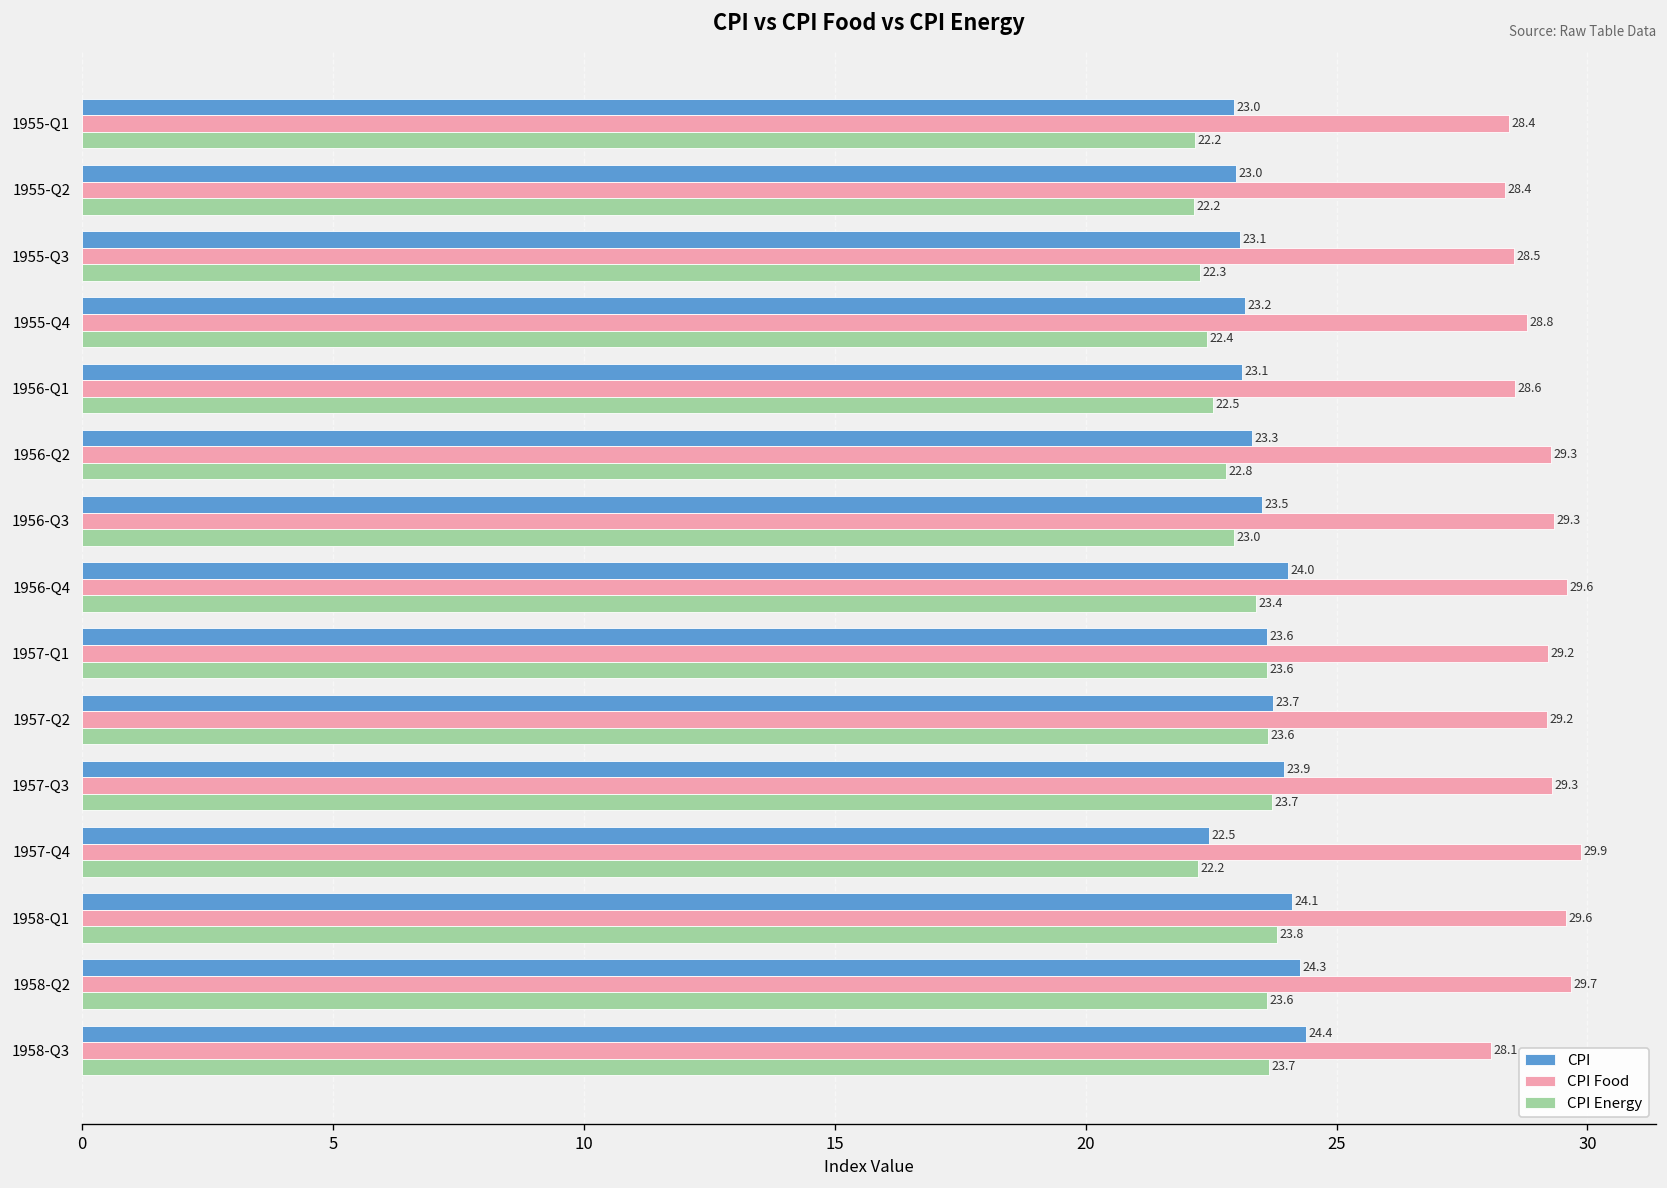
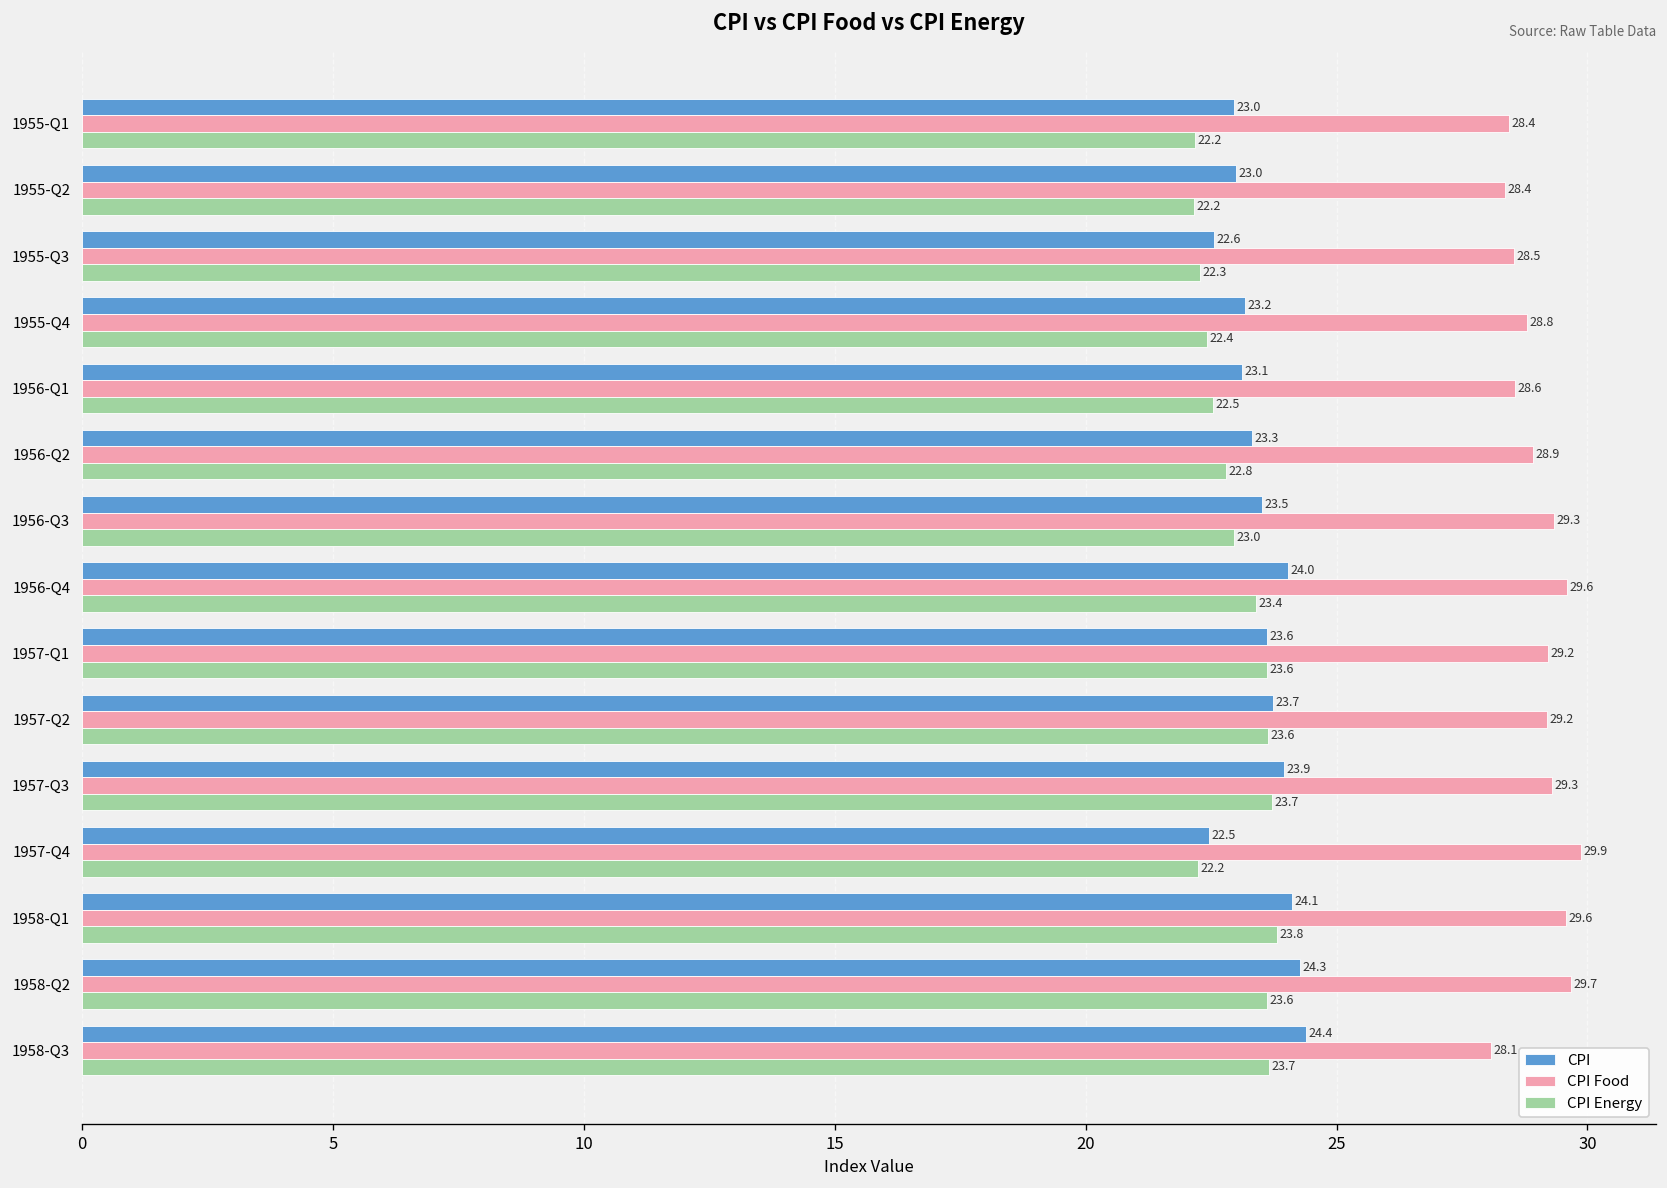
CPI, 1955-Q3: 23.1 -> 22.6
CPI Food, 1956-Q2: 29.3 -> 28.9
